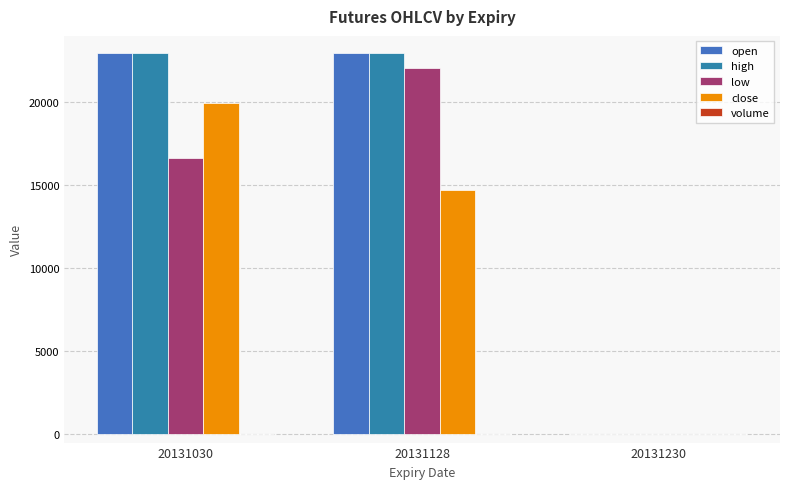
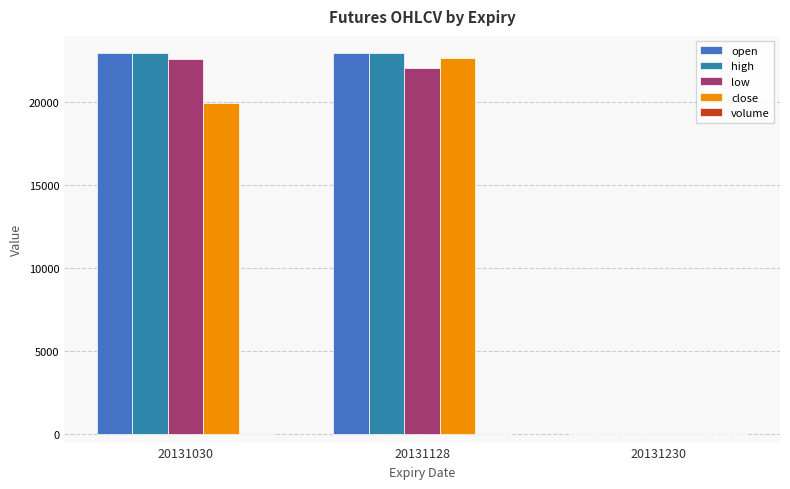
low, 20131030: 16600 -> 22600
close, 20131128: 14700 -> 22700
